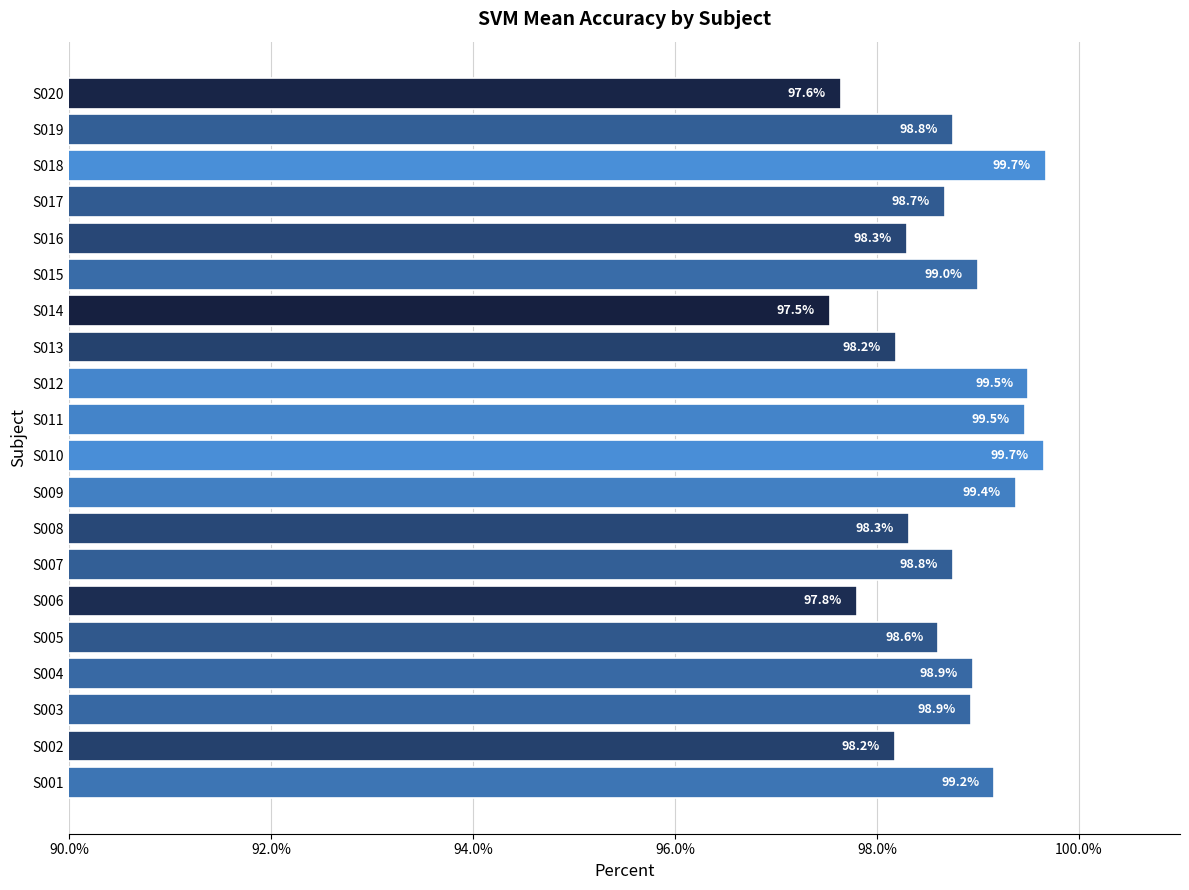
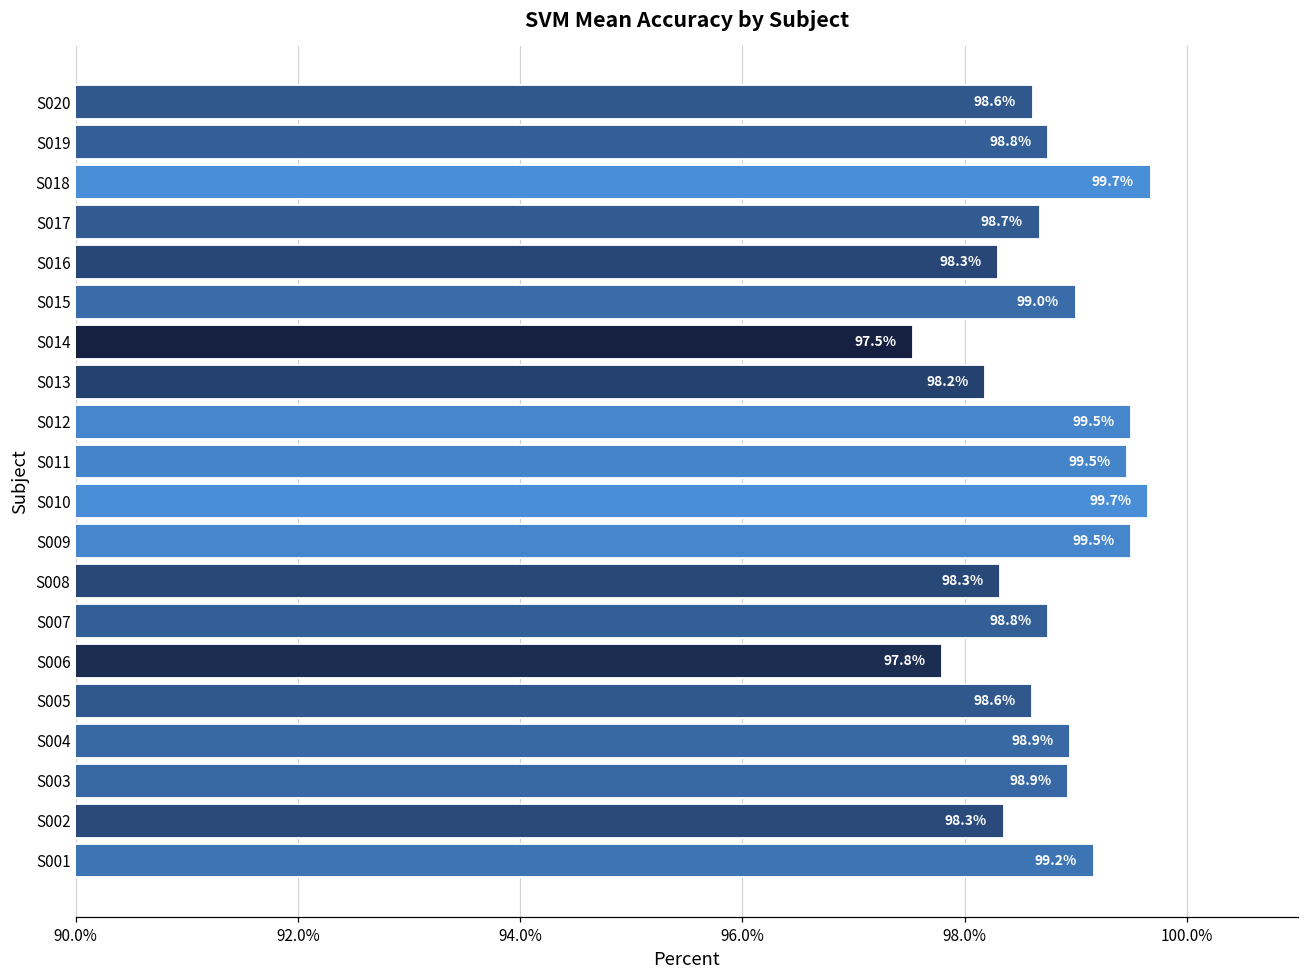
S020: 97.6% -> 98.6%
S009: 99.4% -> 99.5%
S002: 98.2% -> 98.3%
